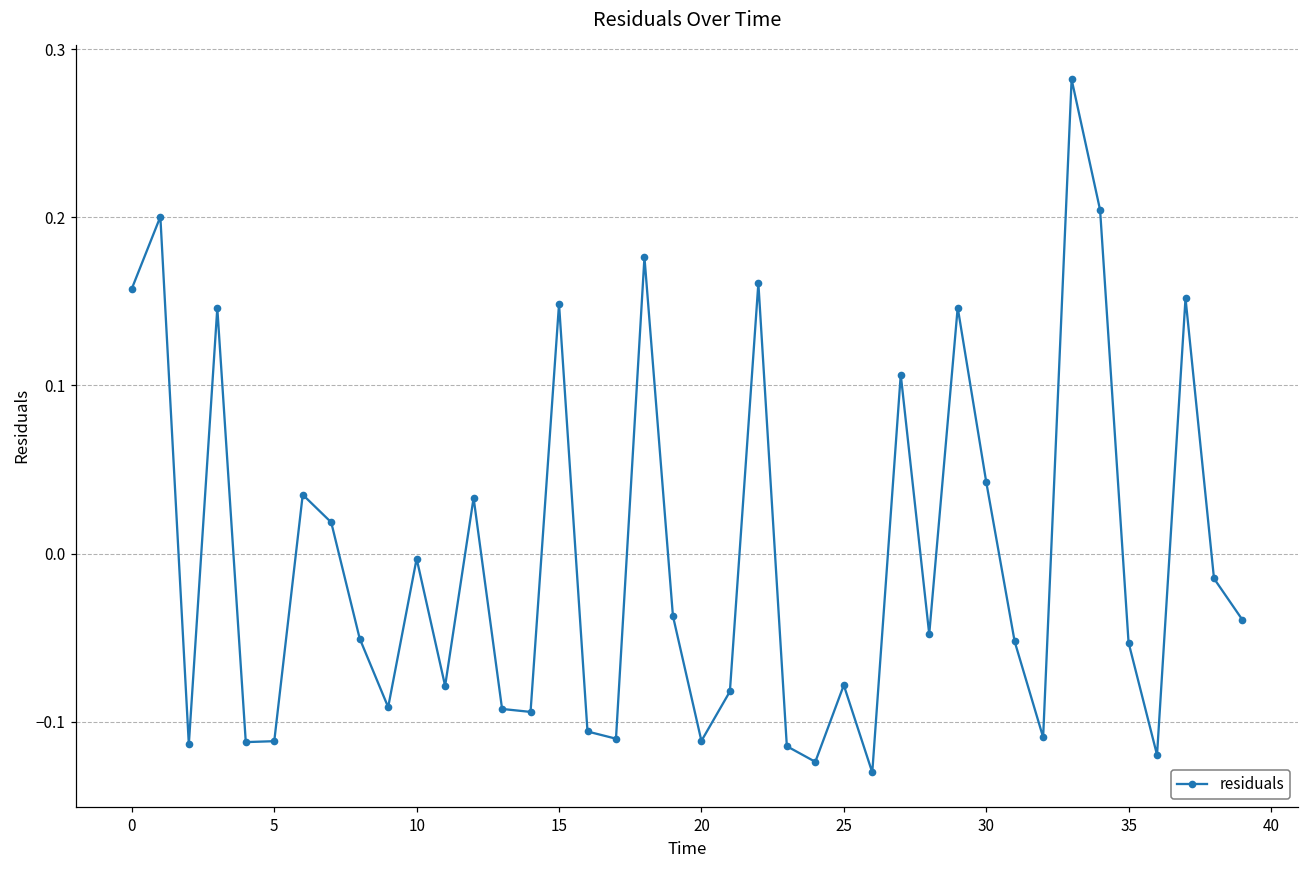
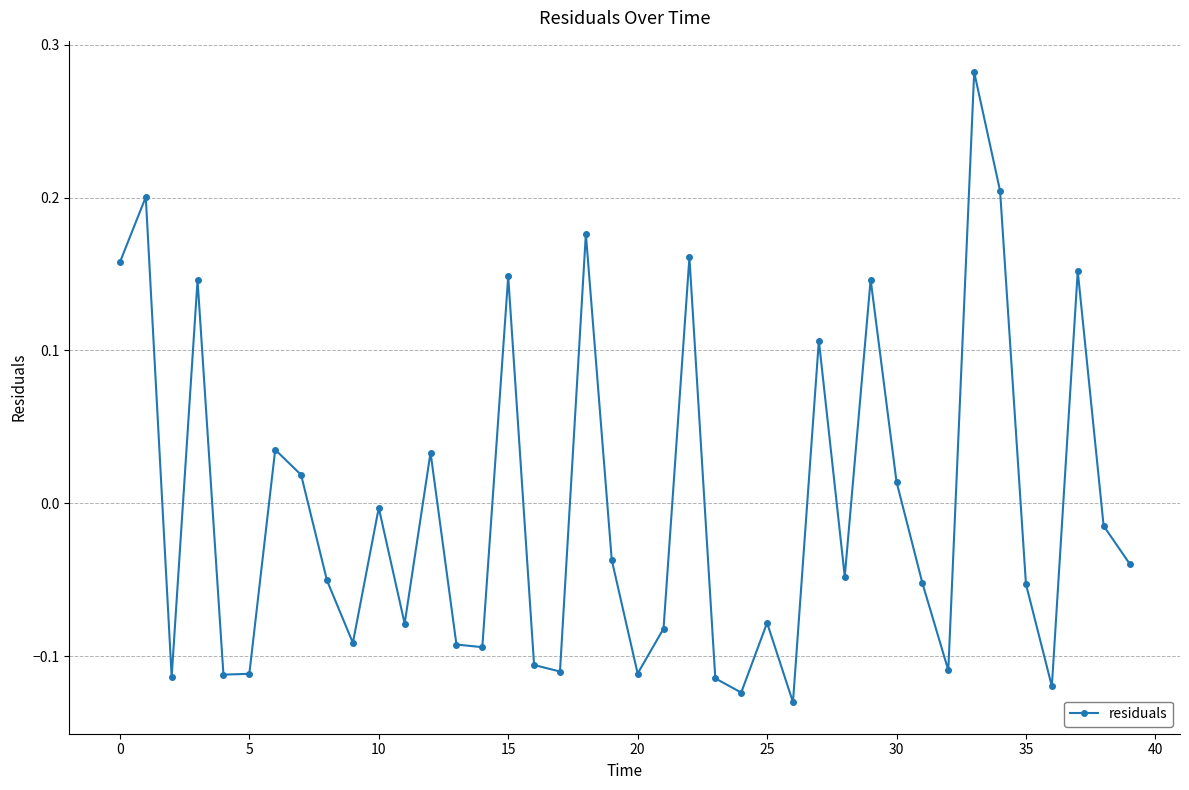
30: 0.043 -> 0.014
